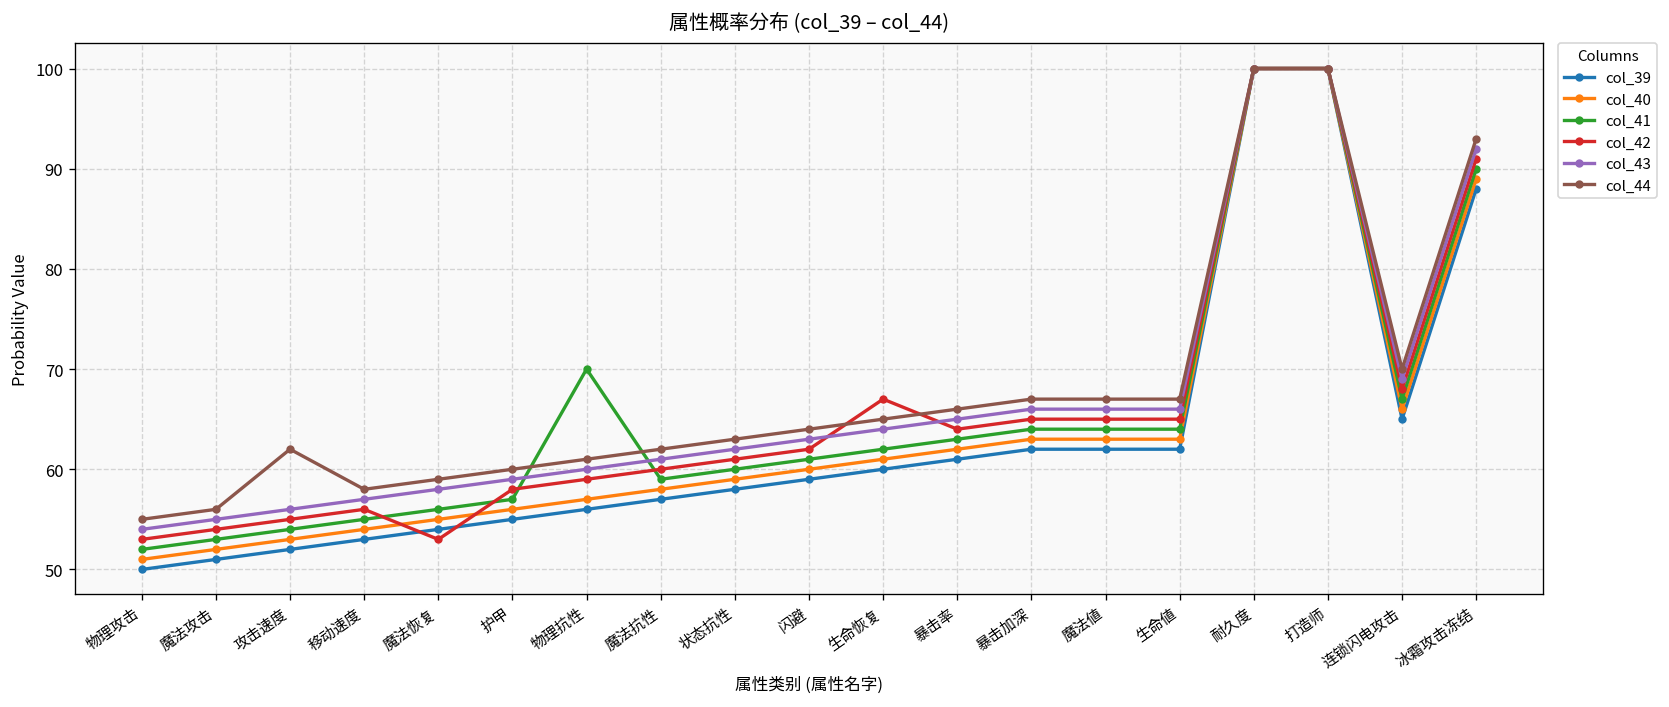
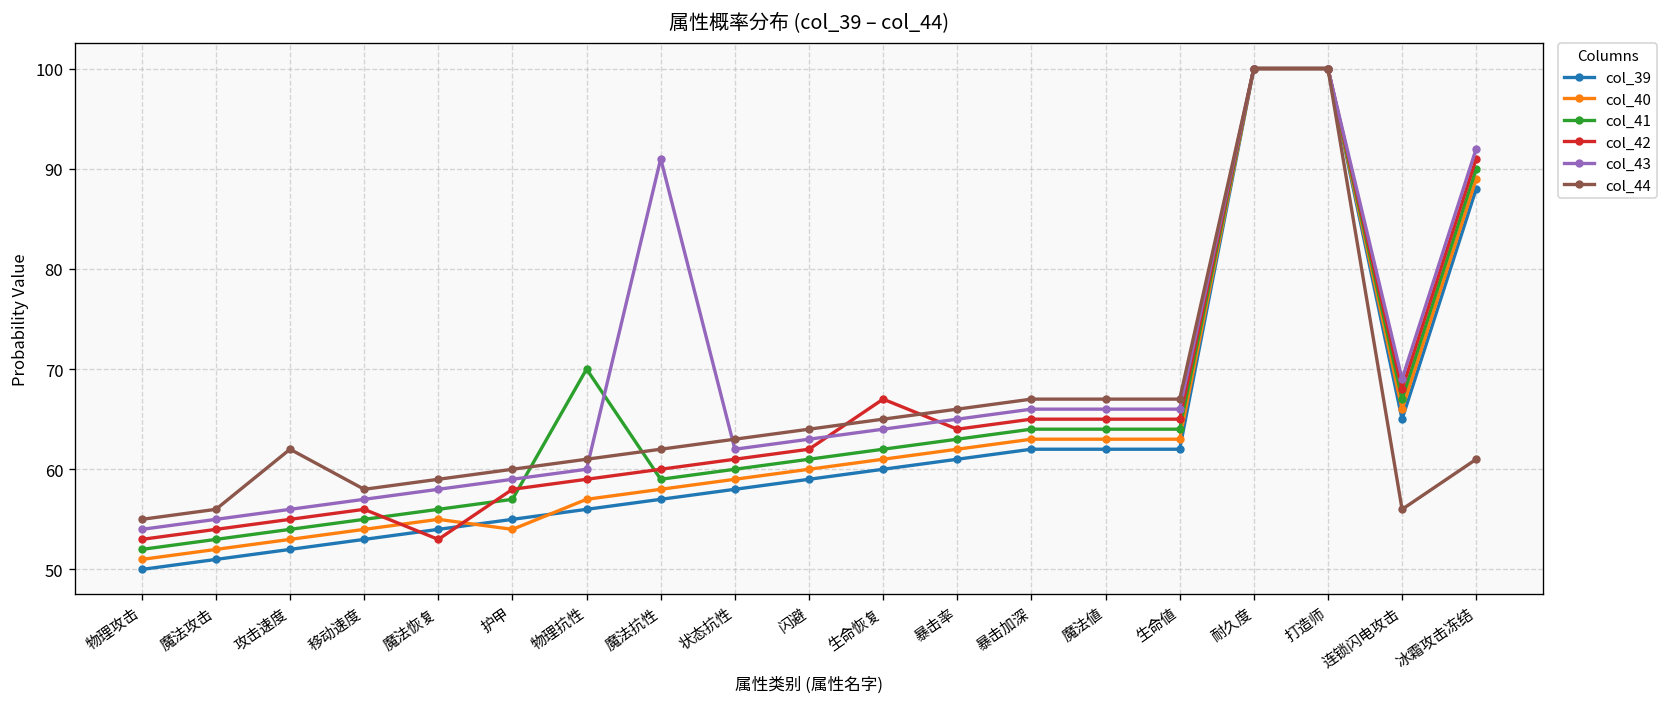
col_40, 护甲: 56 -> 54
col_43, 魔法抗性: 61 -> 91
col_44, 连锁闪电攻击: 70 -> 56
col_44, 冰霜攻击冻结: 93 -> 61
